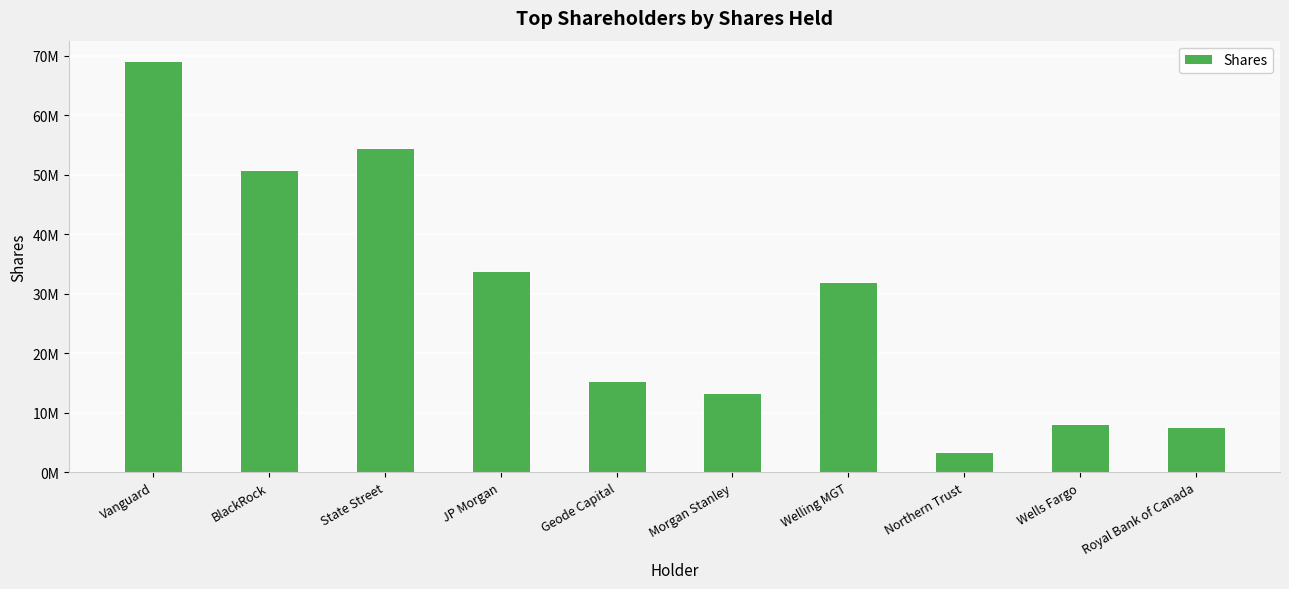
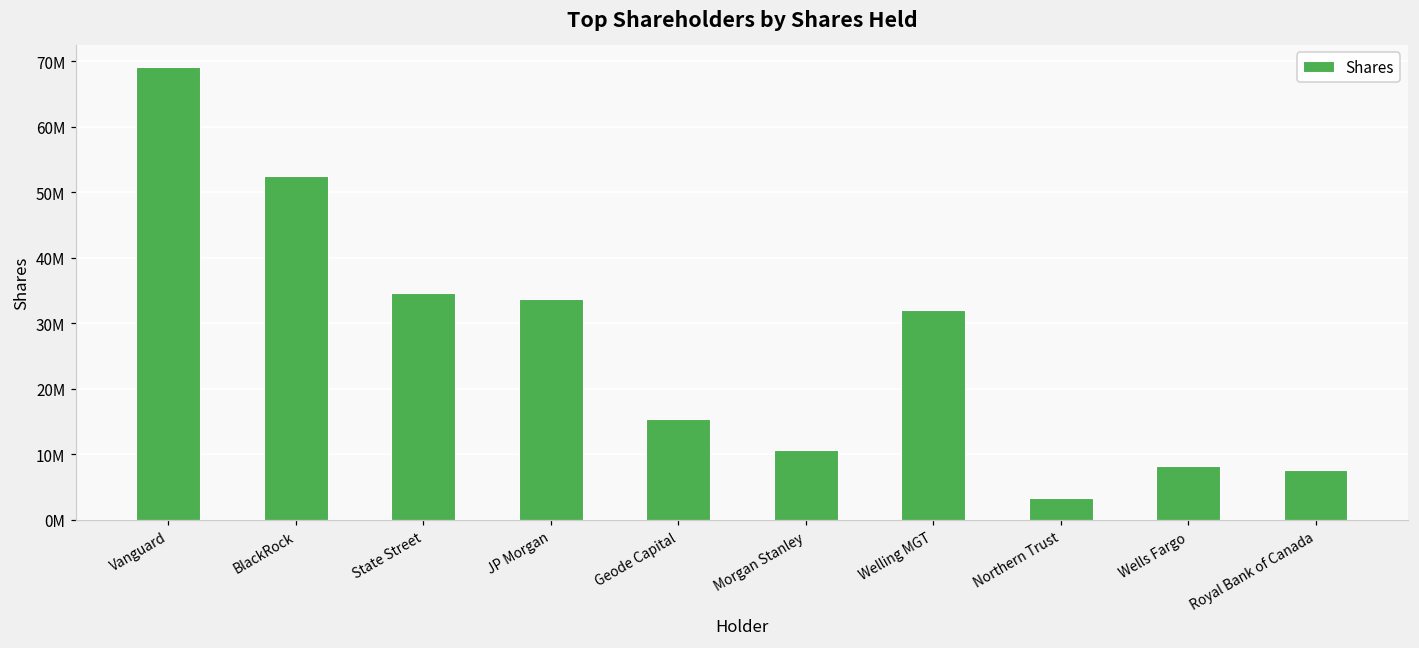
BlackRock: 51000000 -> 53000000
State Street: 55000000 -> 35000000
Morgan Stanley: 13000000 -> 11000000
